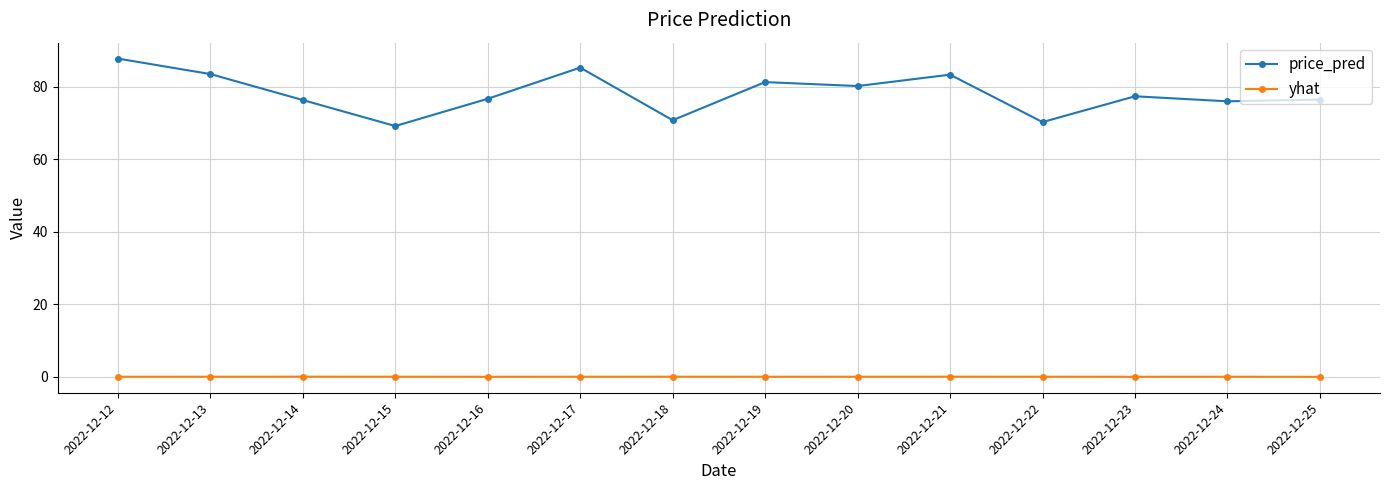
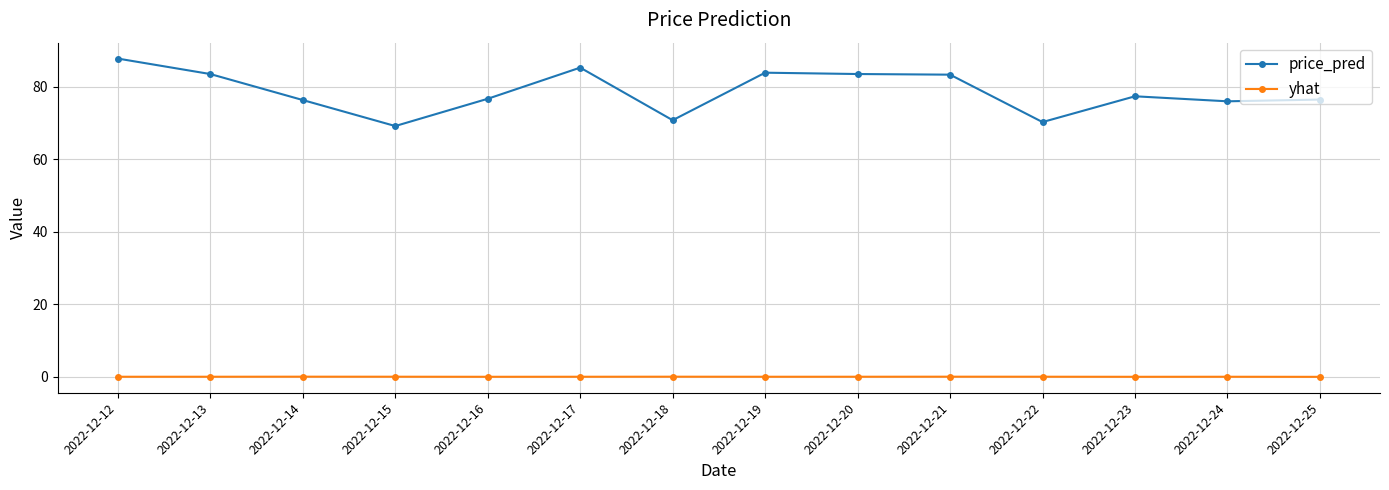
price_pred, 2022-12-19: 81 -> 84
price_pred, 2022-12-20: 80 -> 84
